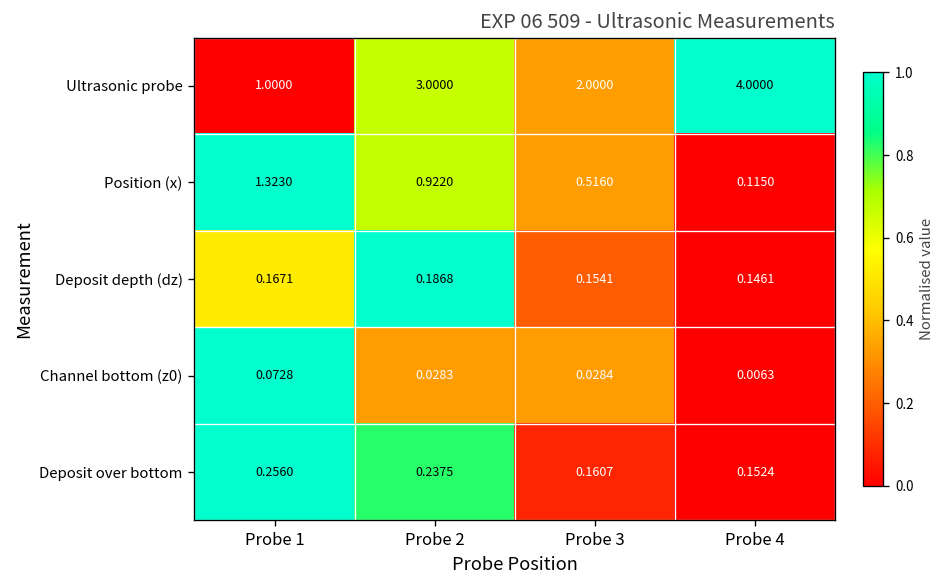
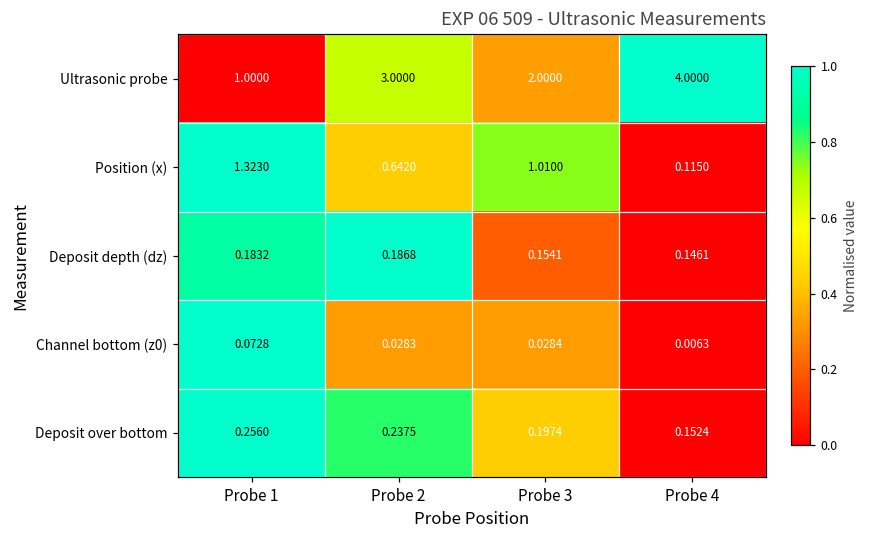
Position (x), Probe 2: 0.9220 -> 0.6420
Position (x), Probe 3: 0.5160 -> 1.0100
Deposit depth (dz), Probe 1: 0.1671 -> 0.1832
Deposit over bottom, Probe 3: 0.1607 -> 0.1974
